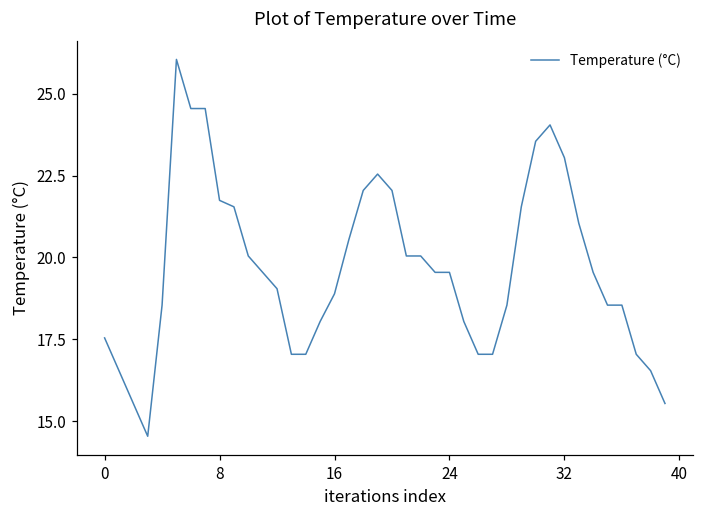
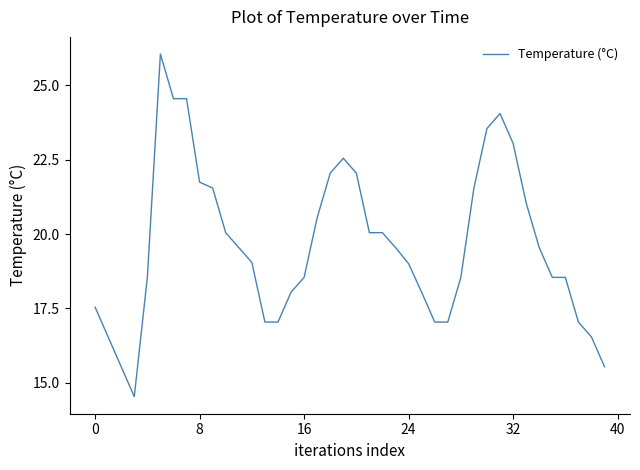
16: 18.9 -> 18.5
24: 19.5 -> 19.0
